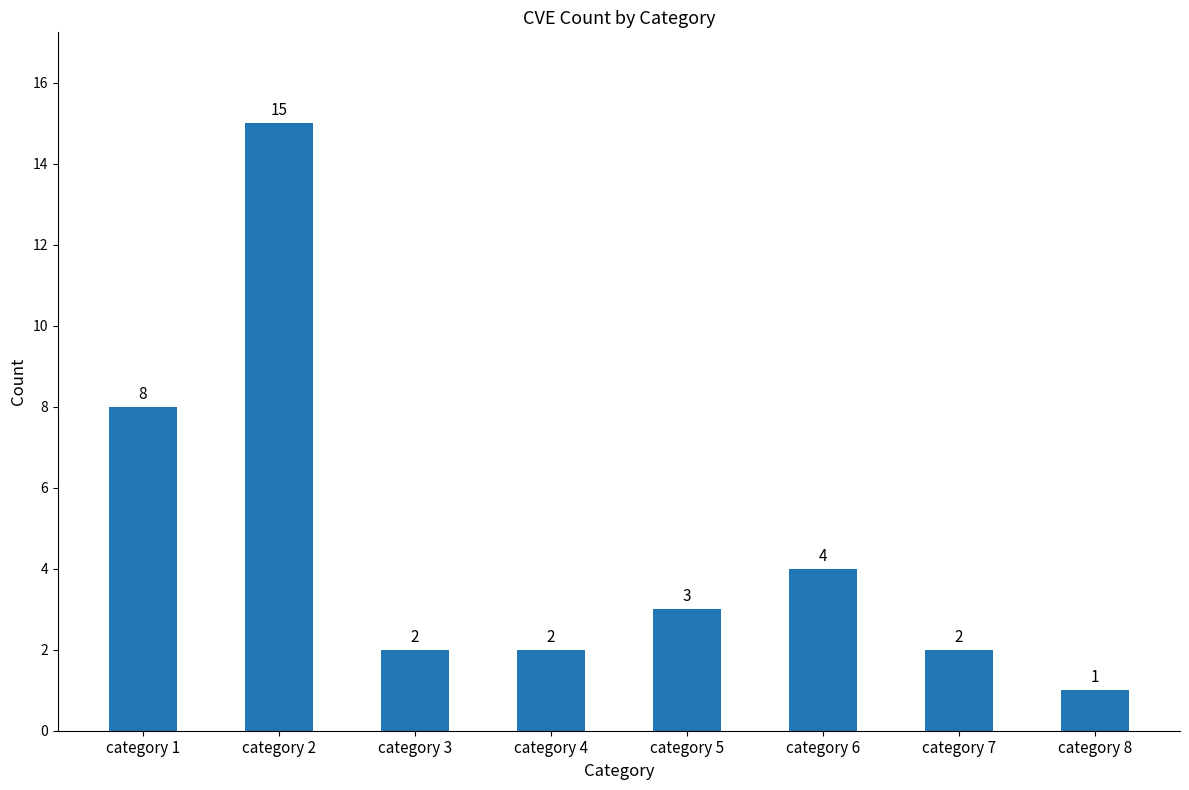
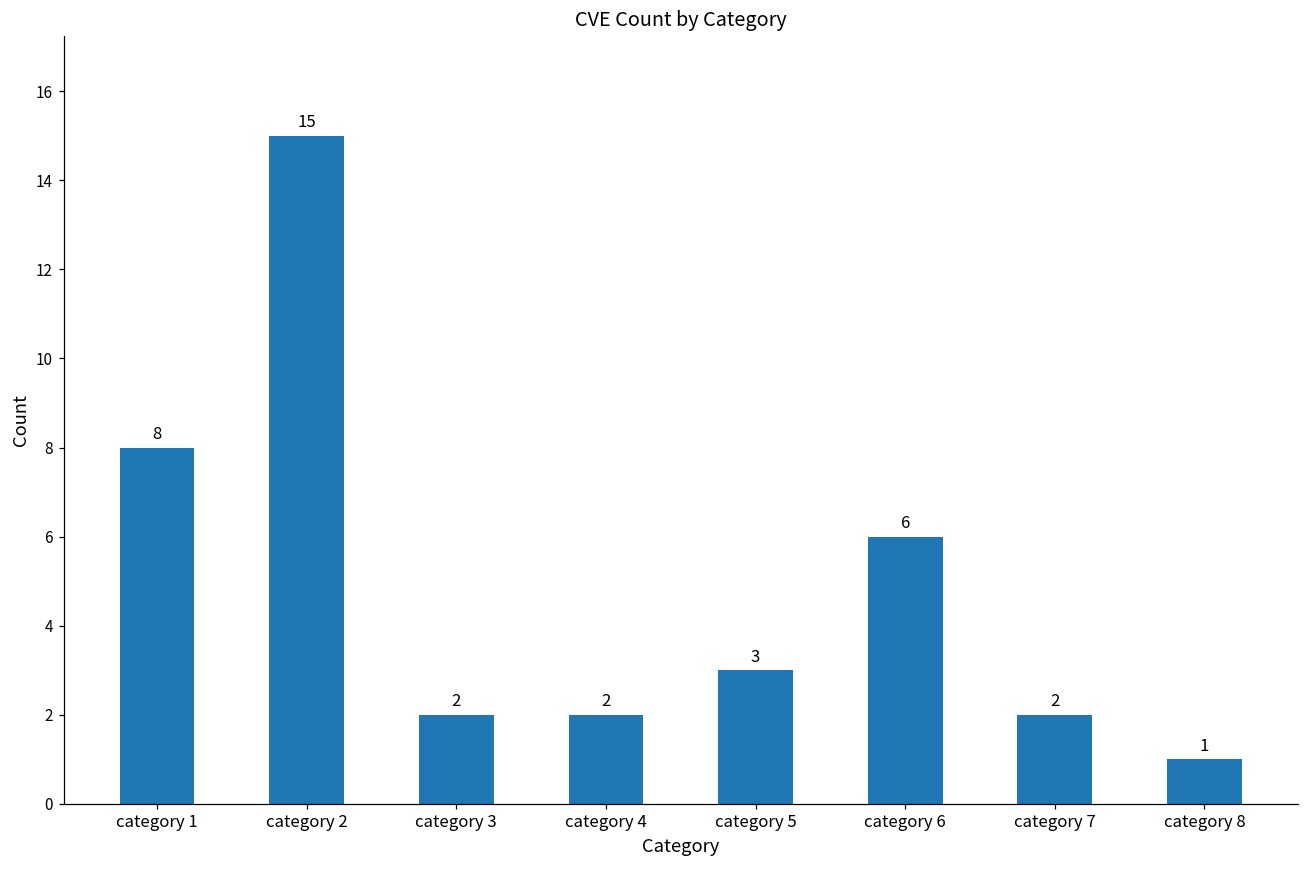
category 6: 4 -> 6
